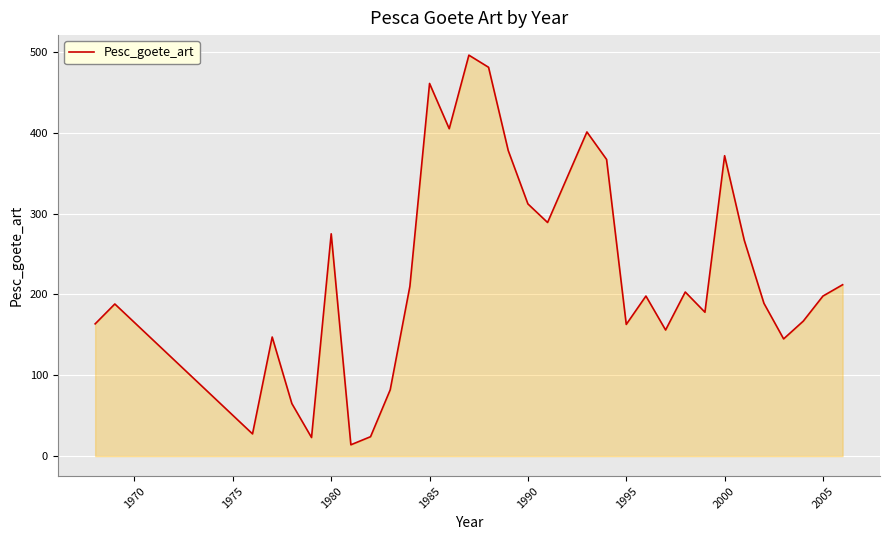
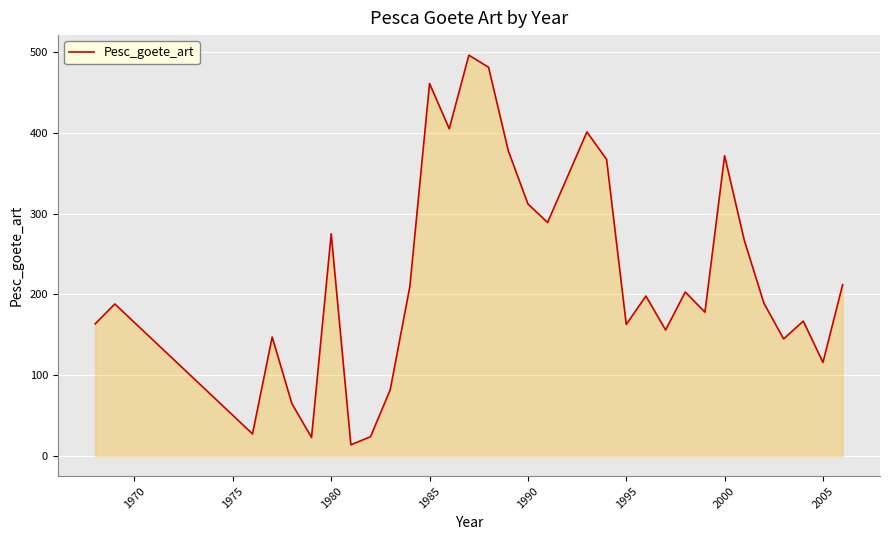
2005: 200 -> 120
